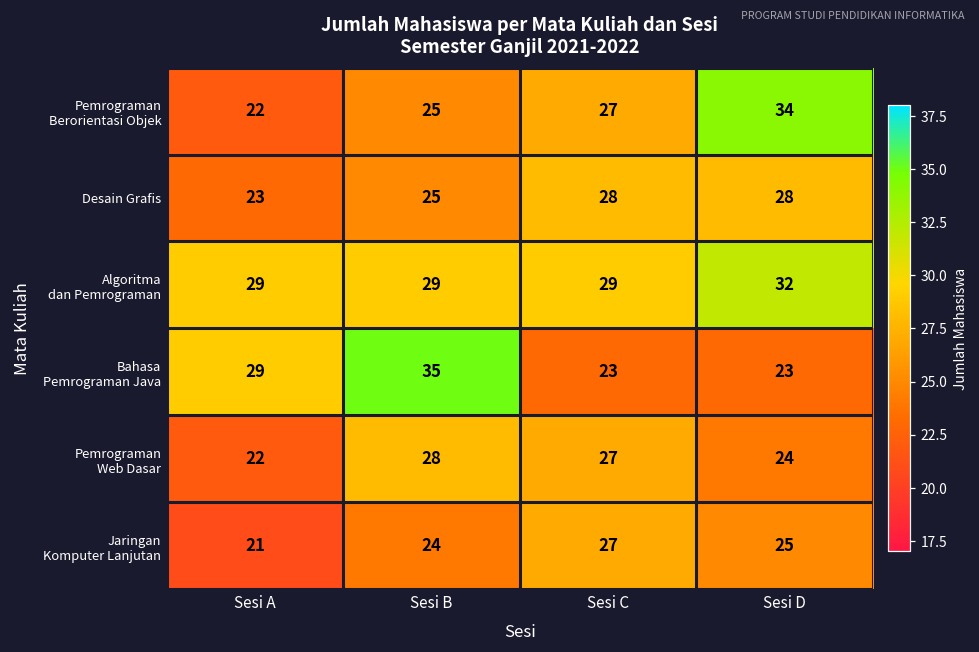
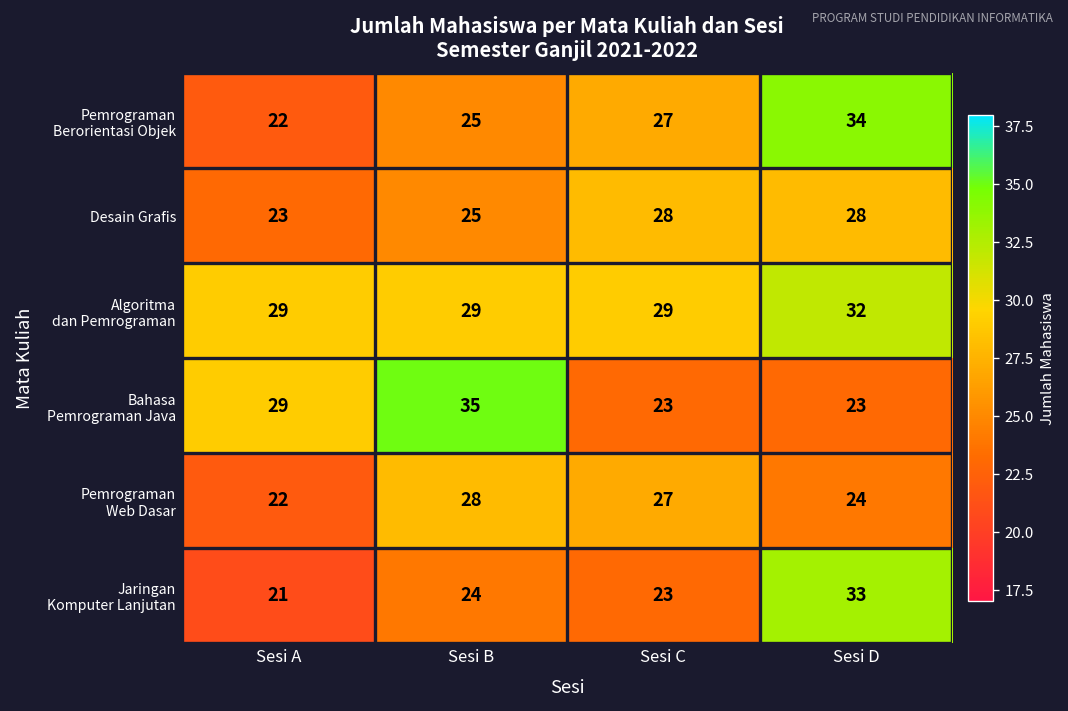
Jaringan Komputer Lanjutan, Sesi C: 27 -> 23
Jaringan Komputer Lanjutan, Sesi D: 25 -> 33
